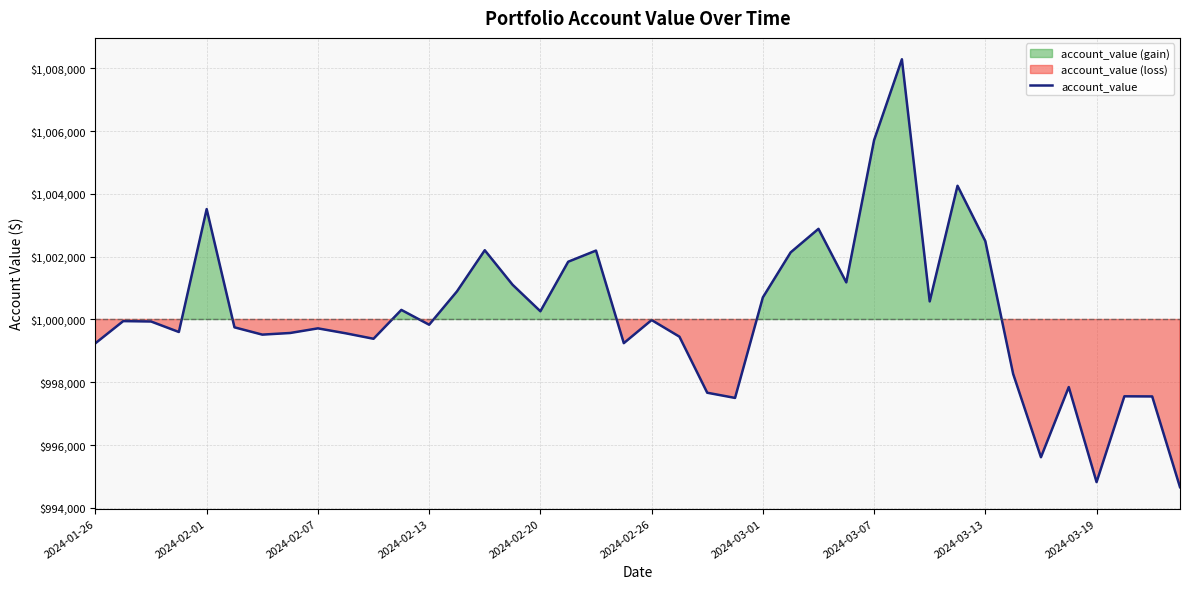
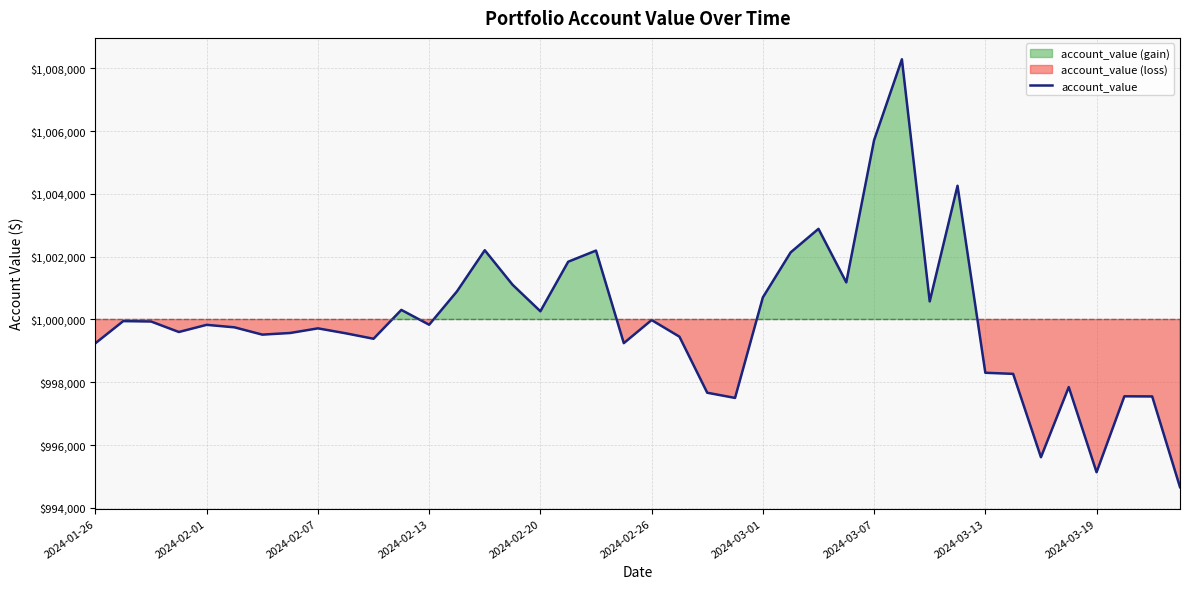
2024-02-01: $1,003,500 -> $999,800
2024-03-13: $1,002,500 -> $998,300
2024-03-19: $994,800 -> $995,100
